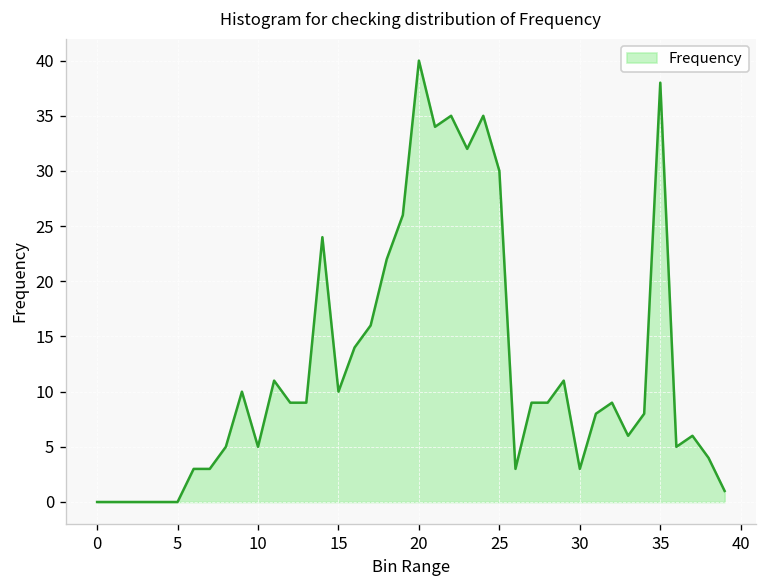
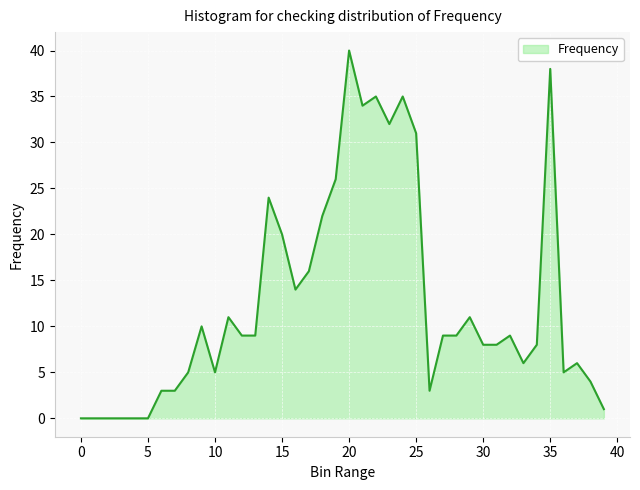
15: 10 -> 20
25: 30 -> 31
30: 3 -> 8
